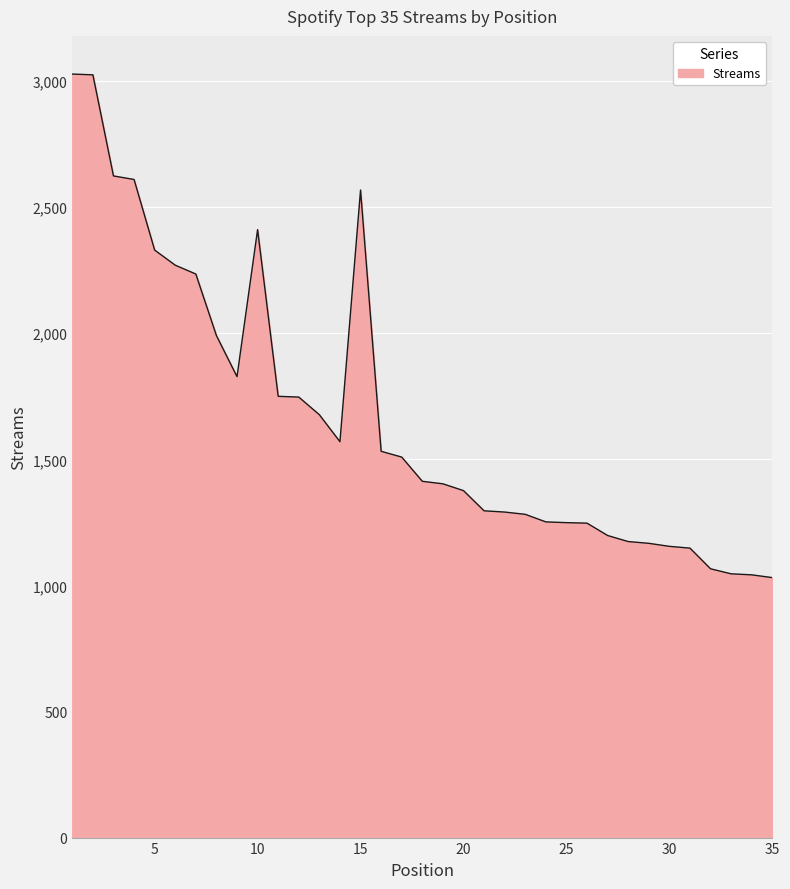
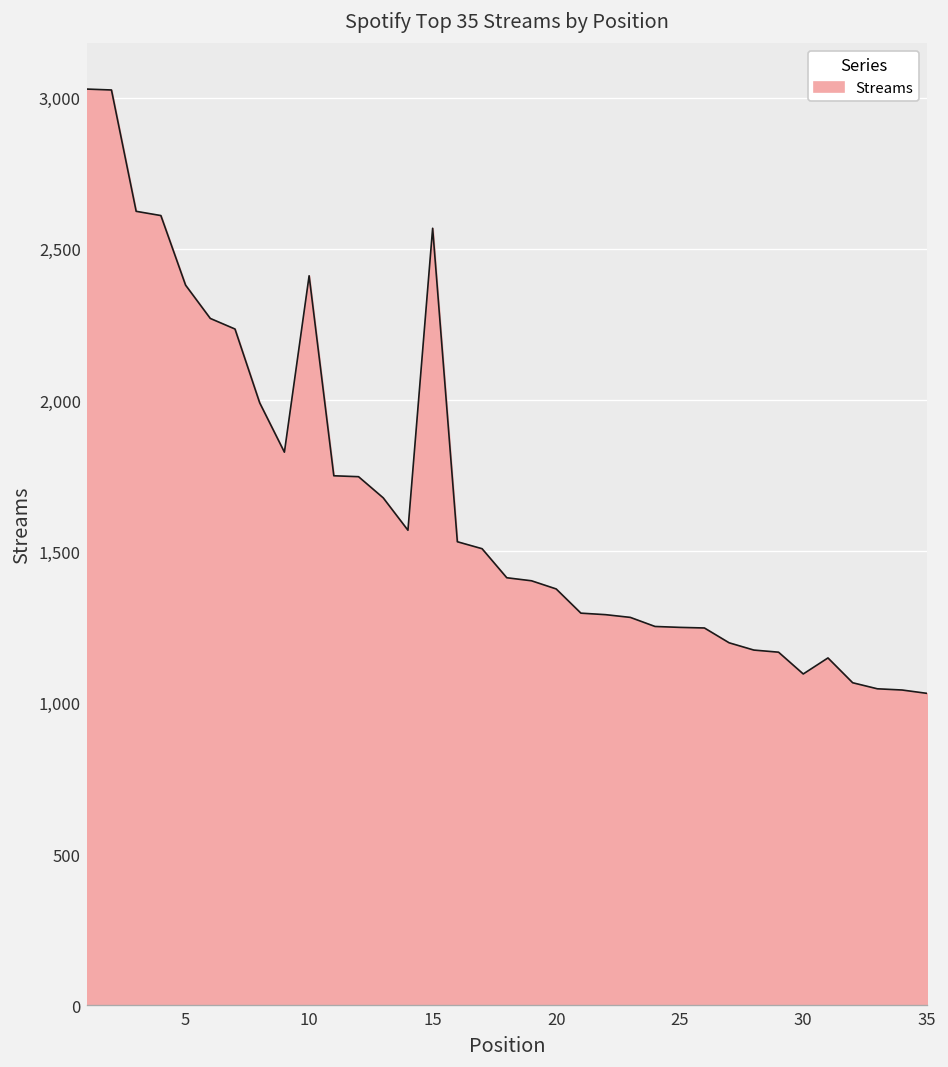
5: 2,330 -> 2,380
30: 1,160 -> 1,100
